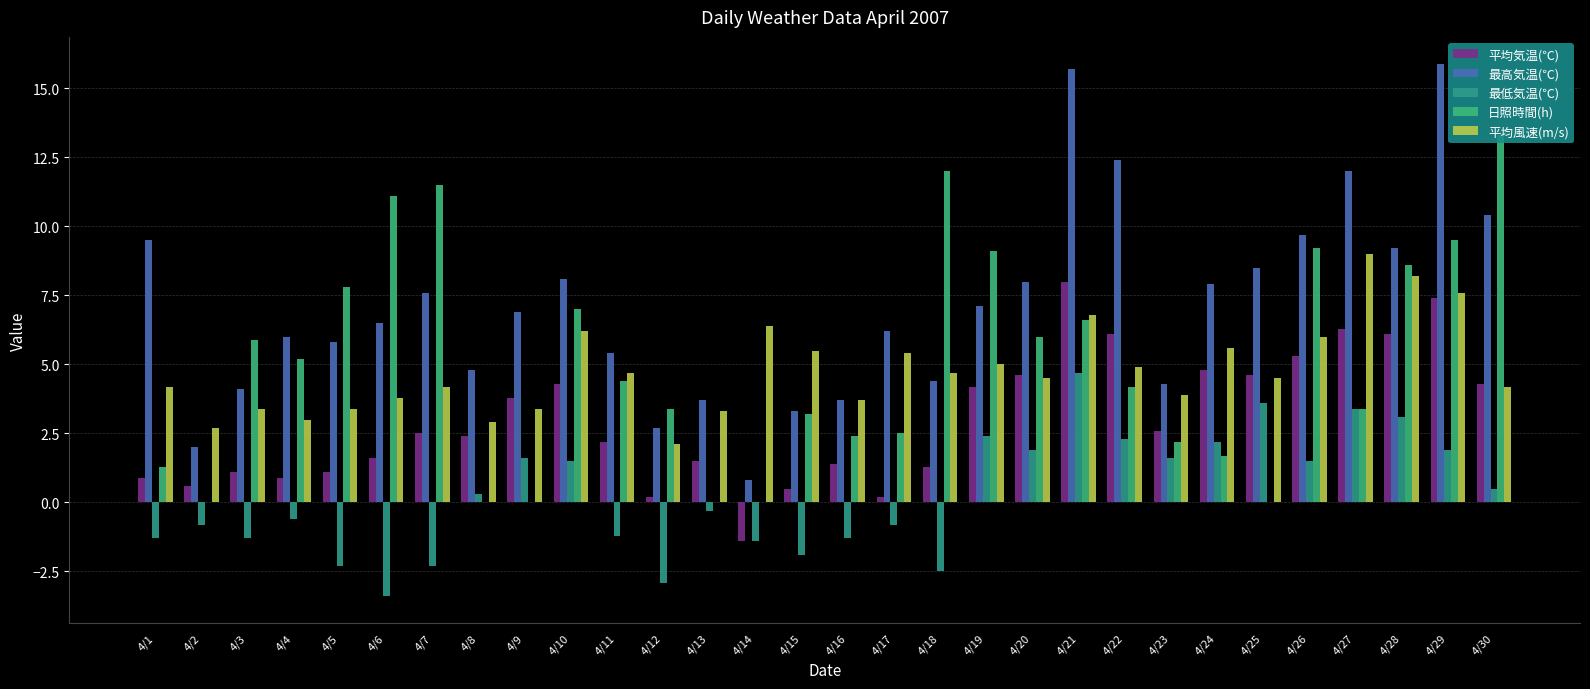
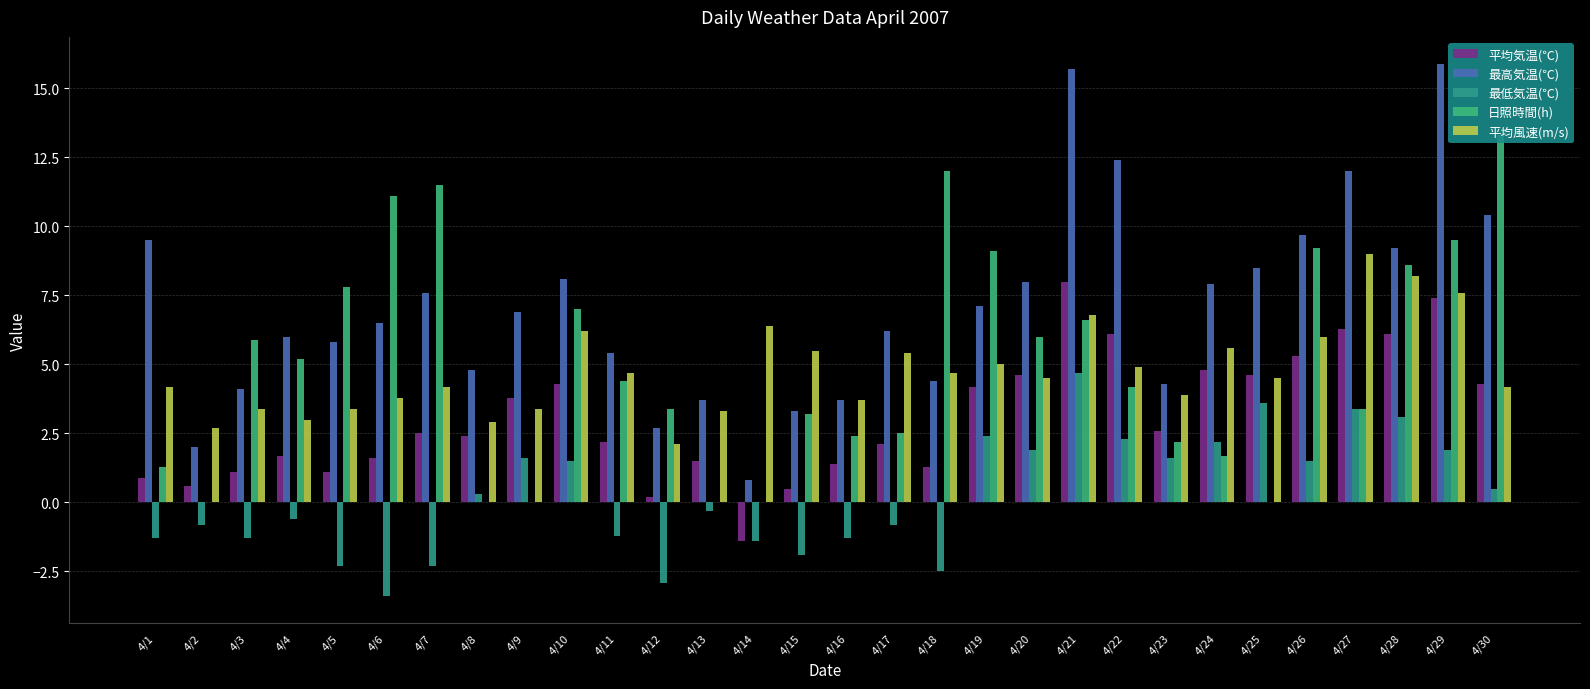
平均気温(℃), 4/4: 0.9 -> 1.7
平均気温(℃), 4/17: 0.2 -> 2.1
